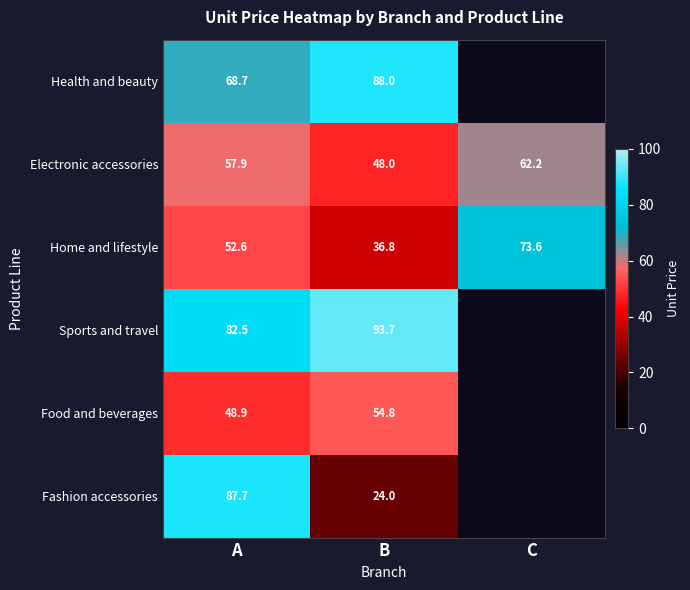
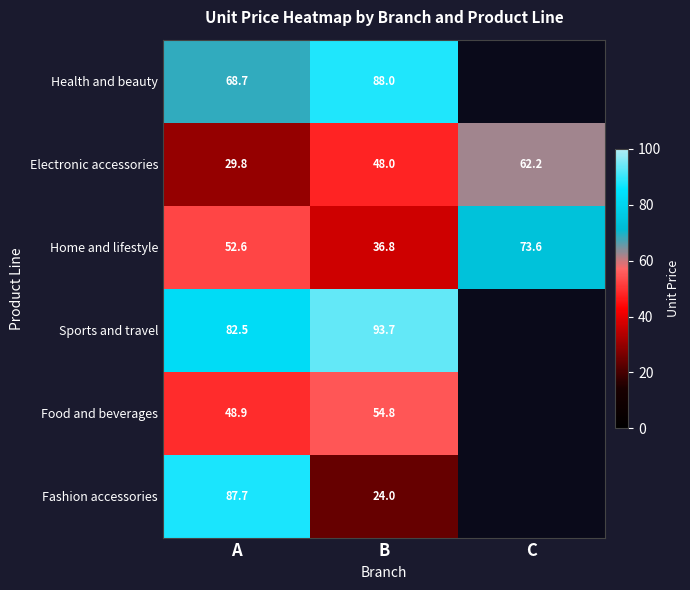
Electronic accessories, A: 57.9 -> 29.8
